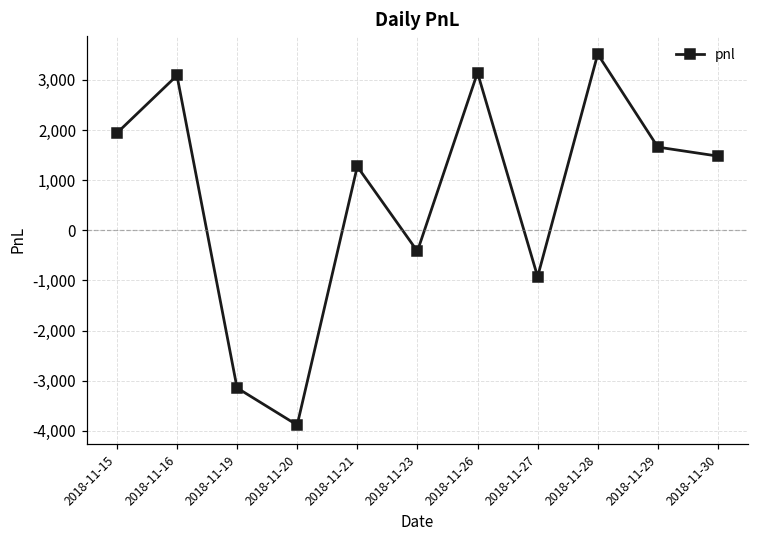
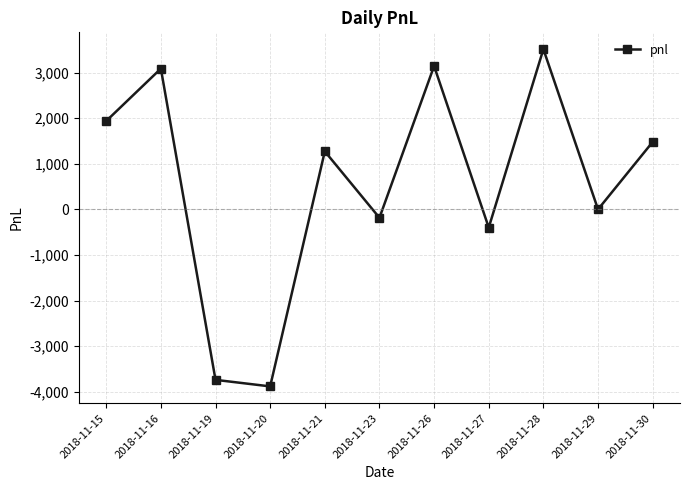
2018-11-19: -3,100 -> -3,700
2018-11-23: -400 -> -200
2018-11-27: -900 -> -400
2018-11-29: 1,700 -> 0
